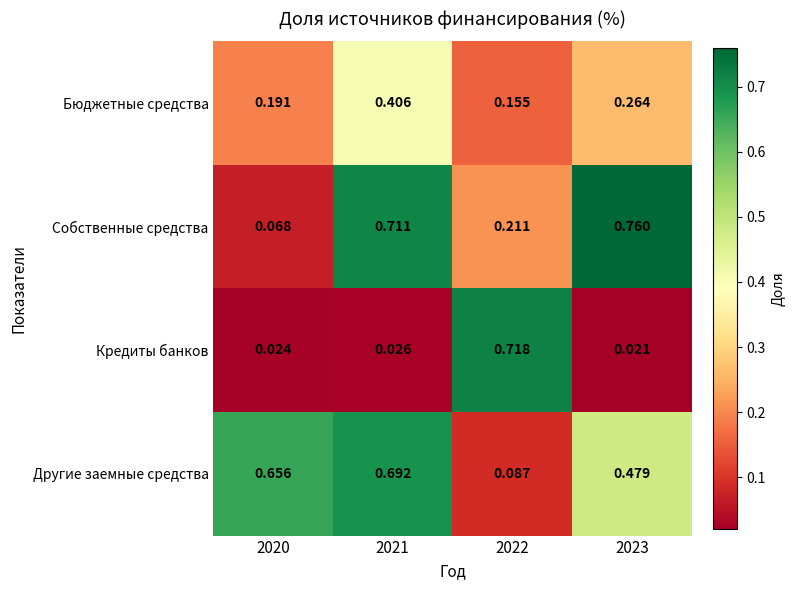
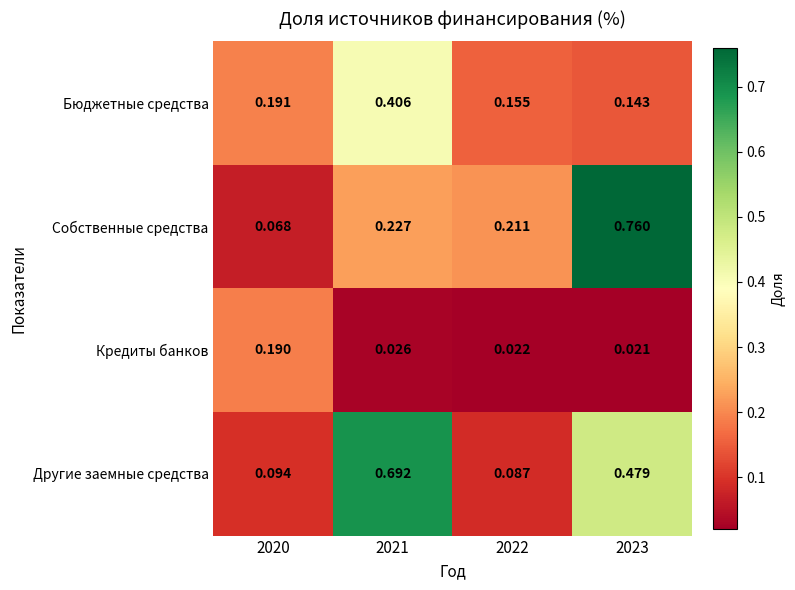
Бюджетные средства, 2023: 0.264 -> 0.143
Собственные средства, 2021: 0.711 -> 0.227
Кредиты банков, 2020: 0.024 -> 0.190
Кредиты банков, 2022: 0.718 -> 0.022
Другие заемные средства, 2020: 0.656 -> 0.094
